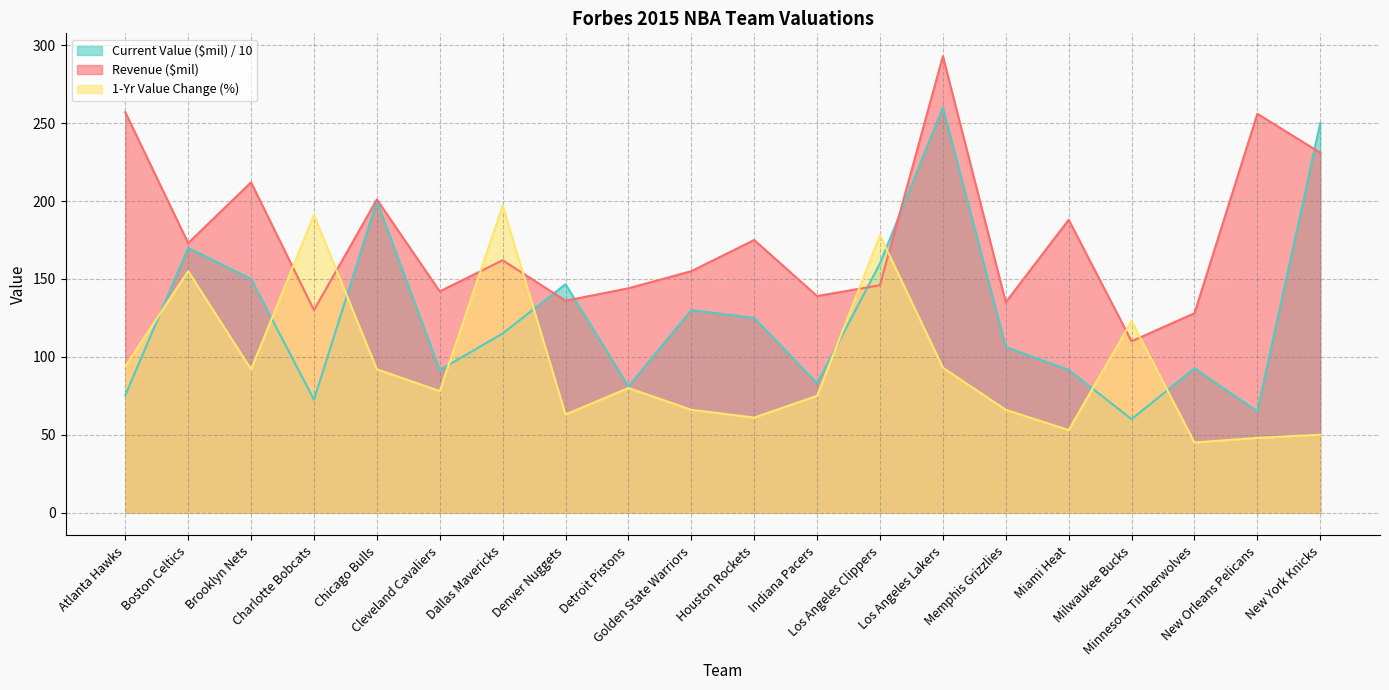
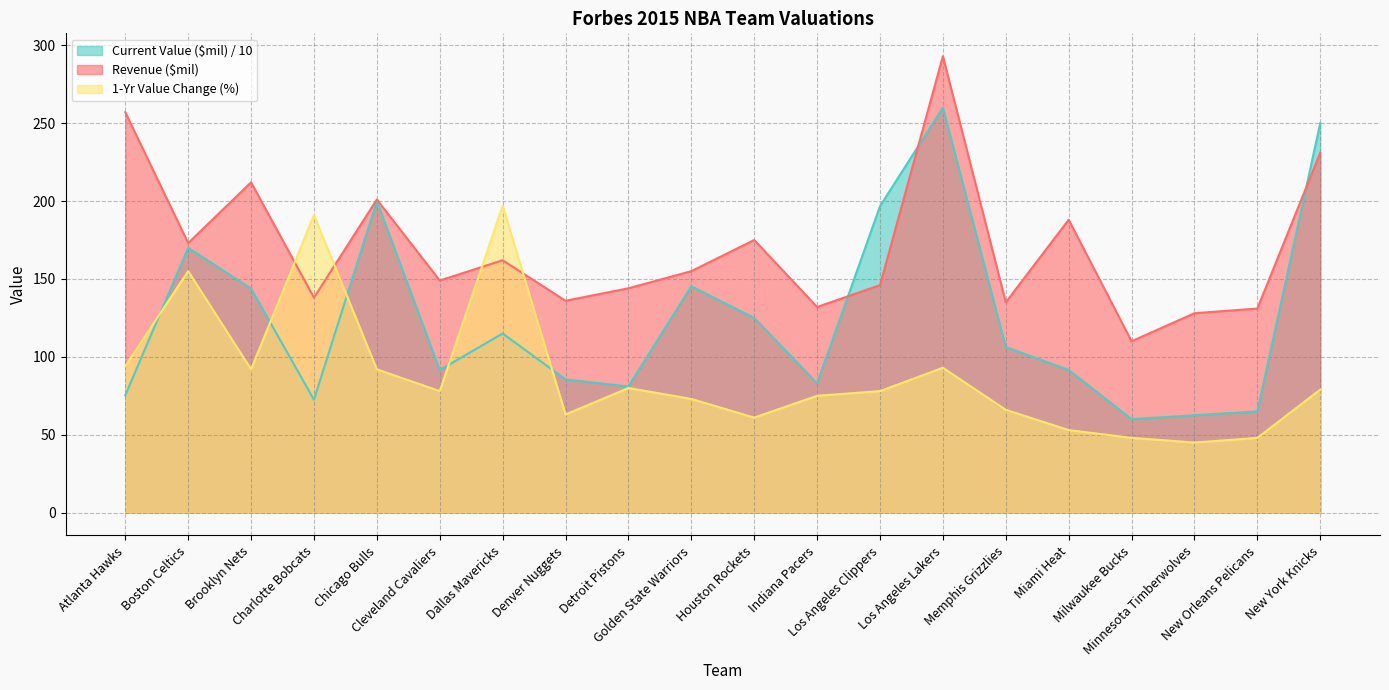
Current Value ($mil) / 10, Brooklyn Nets: 150 -> 144
Revenue ($mil), Charlotte Bobcats: 130 -> 138
Revenue ($mil), Cleveland Cavaliers: 142 -> 149
Current Value ($mil) / 10, Denver Nuggets: 147 -> 86
Current Value ($mil) / 10, Golden State Warriors: 130 -> 145
1-Yr Value Change (%), Golden State Warriors: 66 -> 73
Revenue ($mil), Indiana Pacers: 139 -> 132
Current Value ($mil) / 10, Los Angeles Clippers: 160 -> 197
1-Yr Value Change (%), Los Angeles Clippers: 178 -> 78
1-Yr Value Change (%), Milwaukee Bucks: 123 -> 48
Current Value ($mil) / 10, Minnesota Timberwolves: 93 -> 63
Revenue ($mil), New Orleans Pelicans: 256 -> 131
1-Yr Value Change (%), New York Knicks: 50 -> 79
